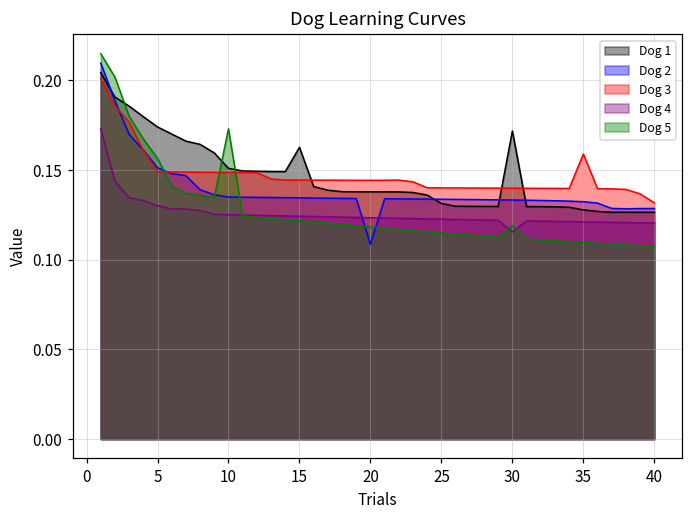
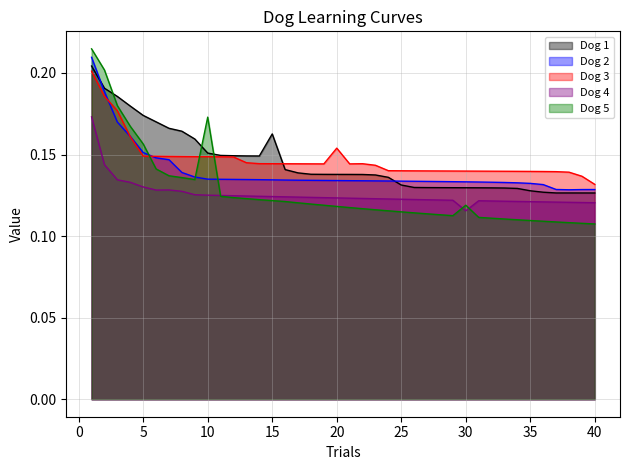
Dog 2, 20: 0.109 -> 0.134
Dog 3, 20: 0.144 -> 0.154
Dog 1, 30: 0.172 -> 0.130
Dog 3, 35: 0.159 -> 0.140
